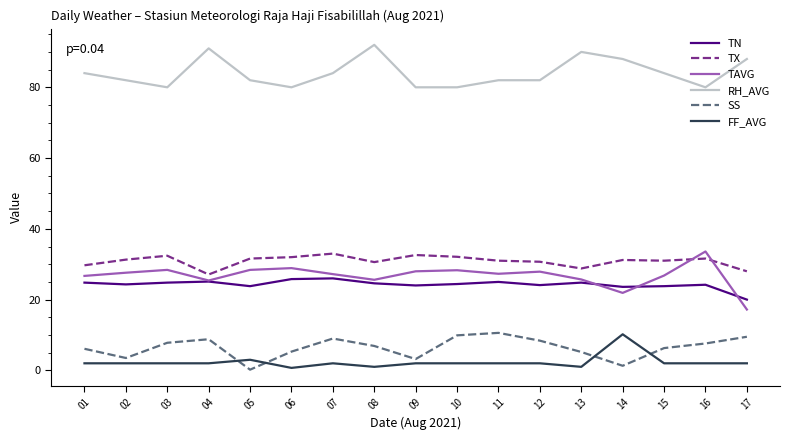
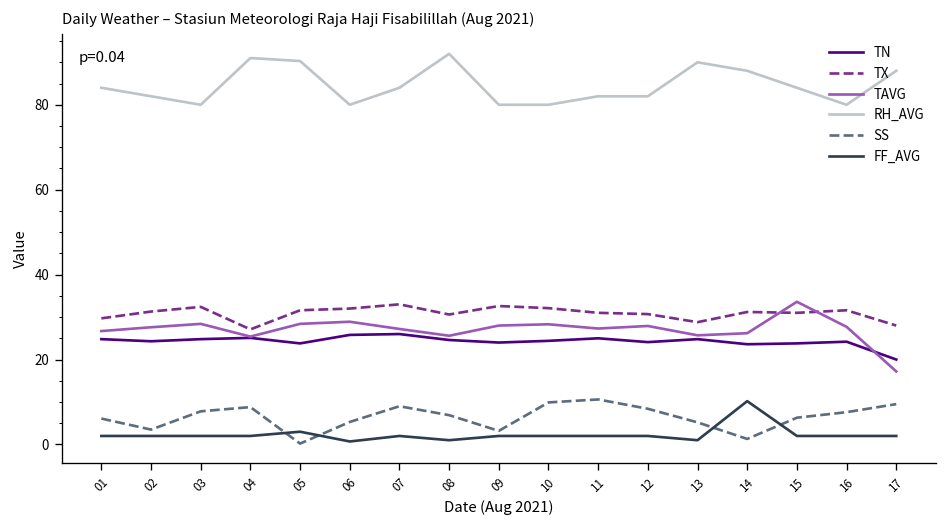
RH_AVG, 05: 82 -> 90
TAVG, 14: 22 -> 26
TAVG, 15: 27 -> 34
TAVG, 16: 34 -> 28
